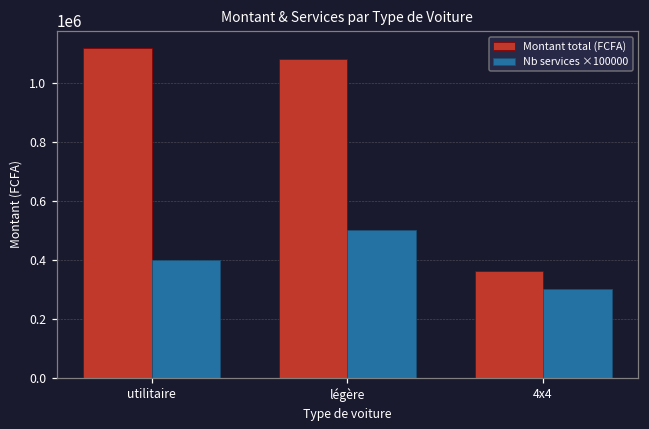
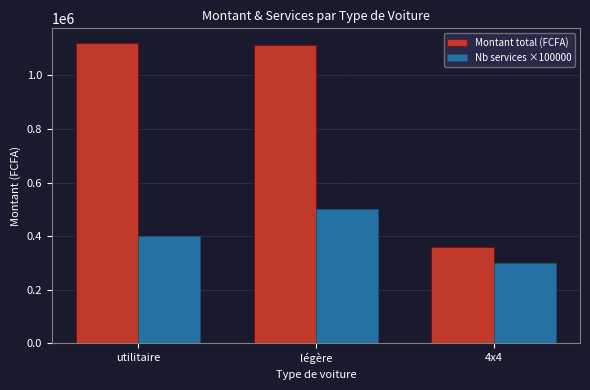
Montant total (FCFA), légère: 1080000 -> 1110000
